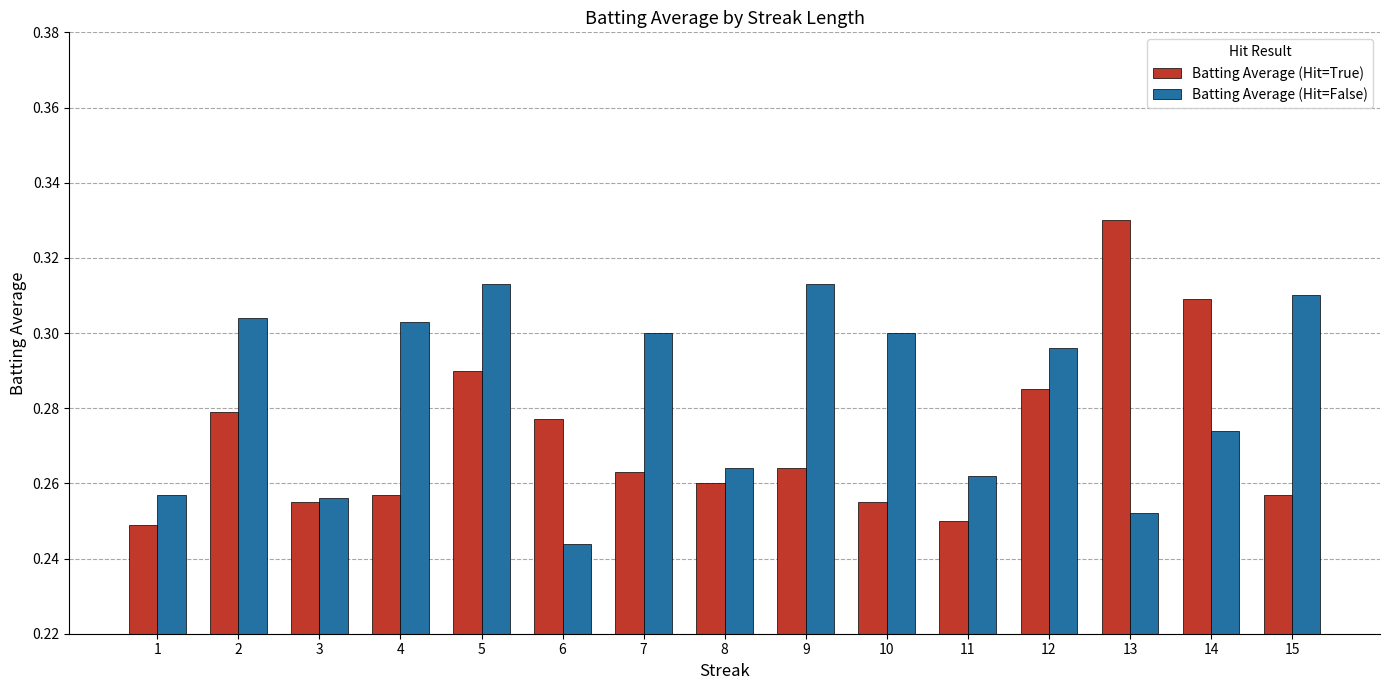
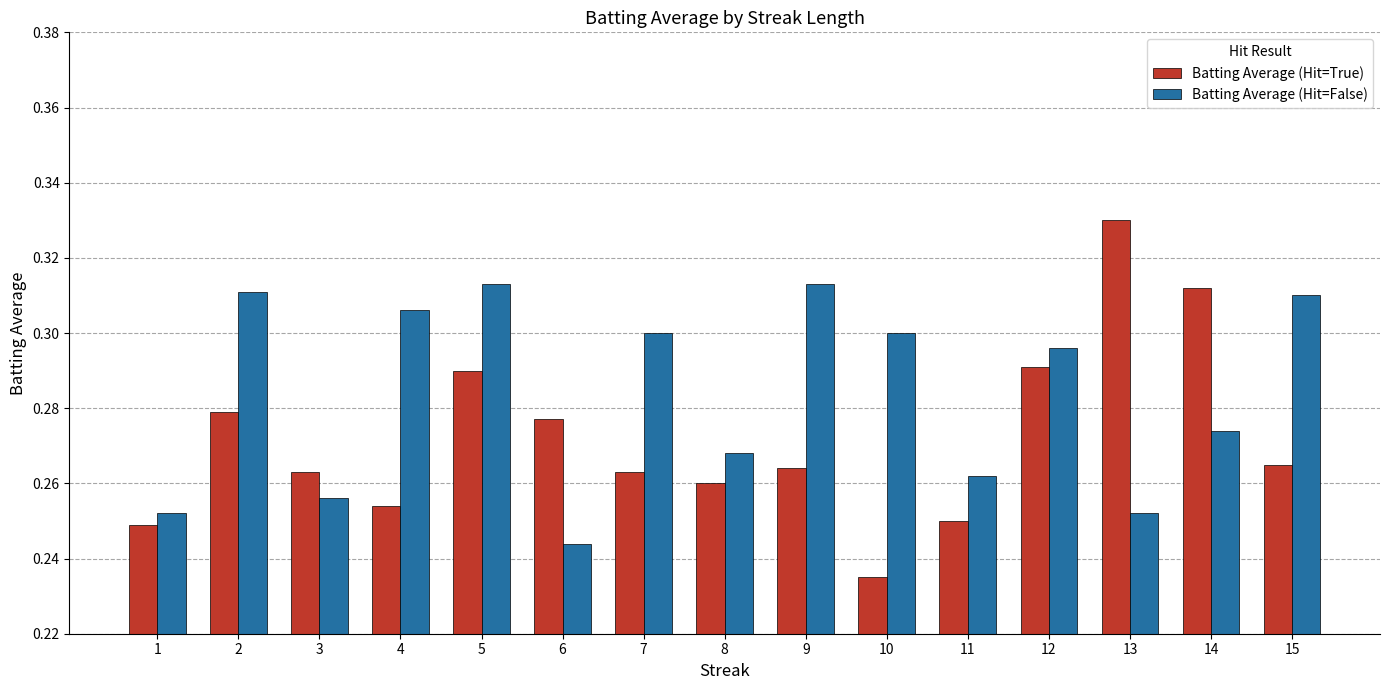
Batting Average (Hit=False), 1: 0.257 -> 0.252
Batting Average (Hit=False), 2: 0.304 -> 0.311
Batting Average (Hit=True), 3: 0.255 -> 0.263
Batting Average (Hit=True), 4: 0.257 -> 0.254
Batting Average (Hit=False), 4: 0.303 -> 0.306
Batting Average (Hit=False), 8: 0.264 -> 0.268
Batting Average (Hit=True), 10: 0.255 -> 0.235
Batting Average (Hit=True), 12: 0.285 -> 0.291
Batting Average (Hit=True), 14: 0.309 -> 0.312
Batting Average (Hit=True), 15: 0.257 -> 0.265
